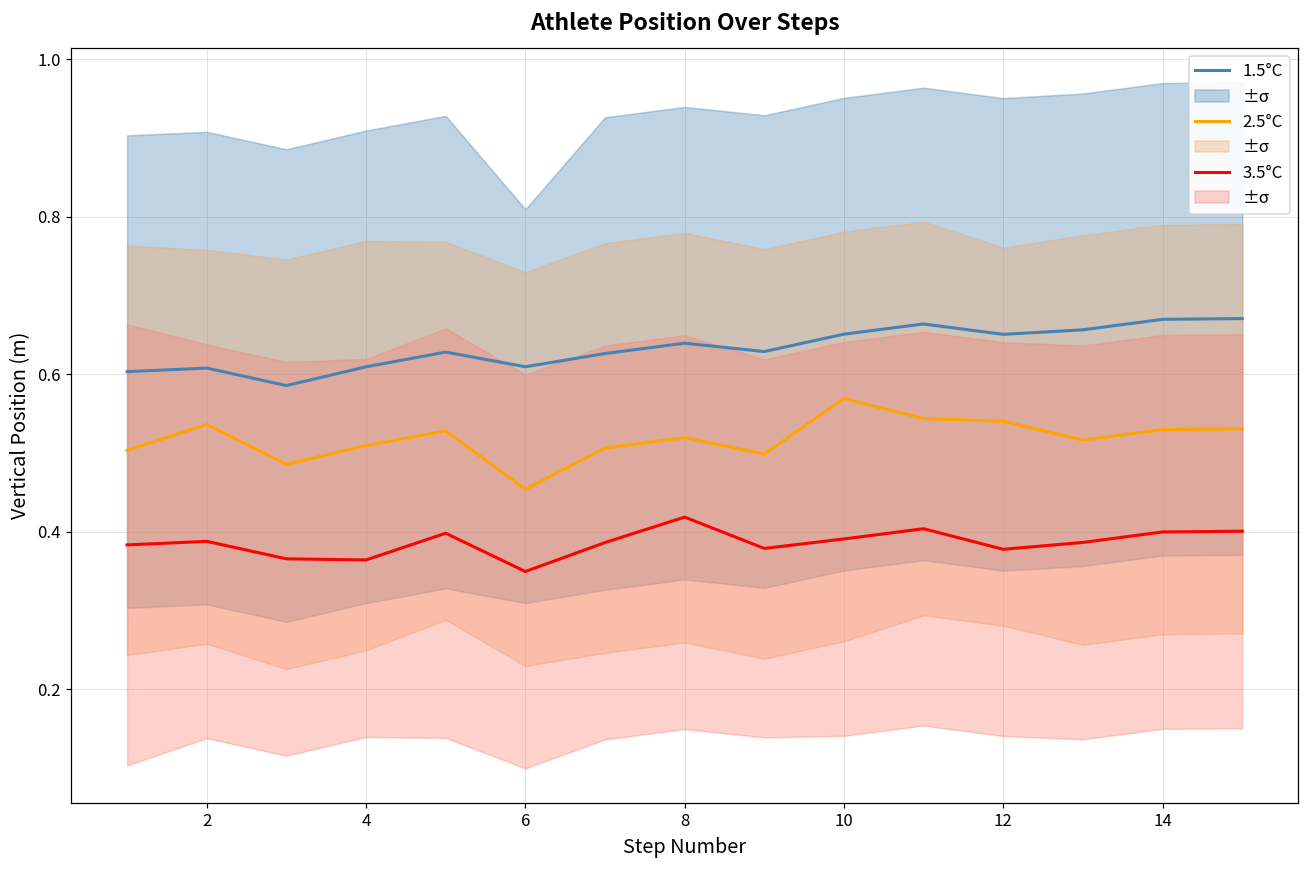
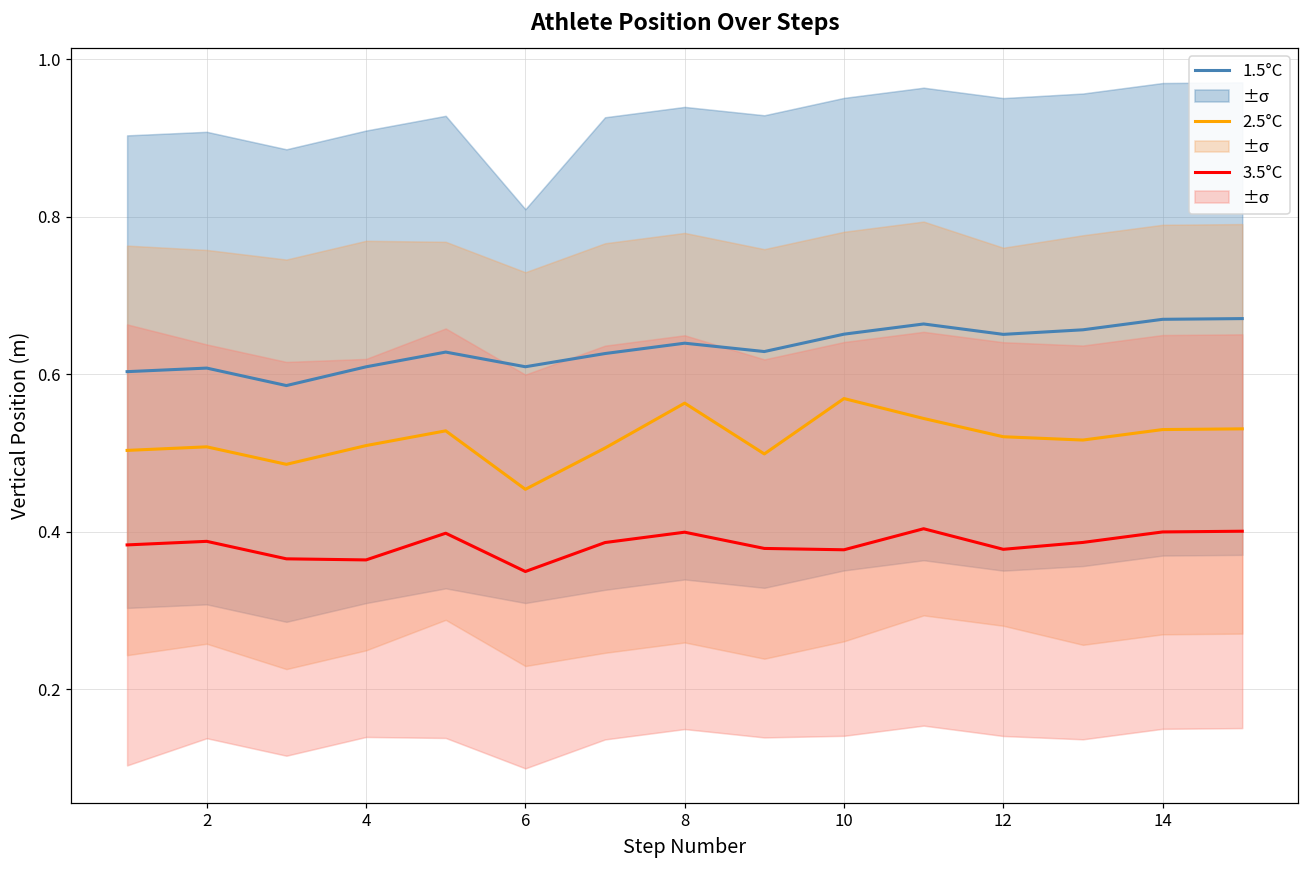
2.5°C, 2: 0.54 -> 0.51
2.5°C, 8: 0.52 -> 0.56
3.5°C, 8: 0.42 -> 0.40
3.5°C, 10: 0.39 -> 0.38
2.5°C, 12: 0.54 -> 0.52
